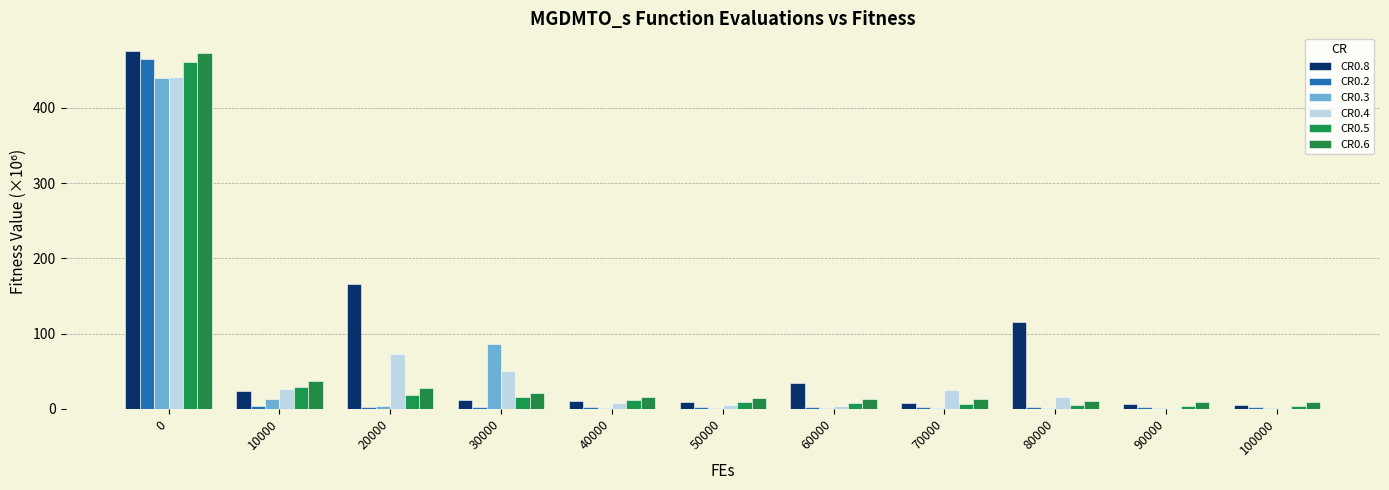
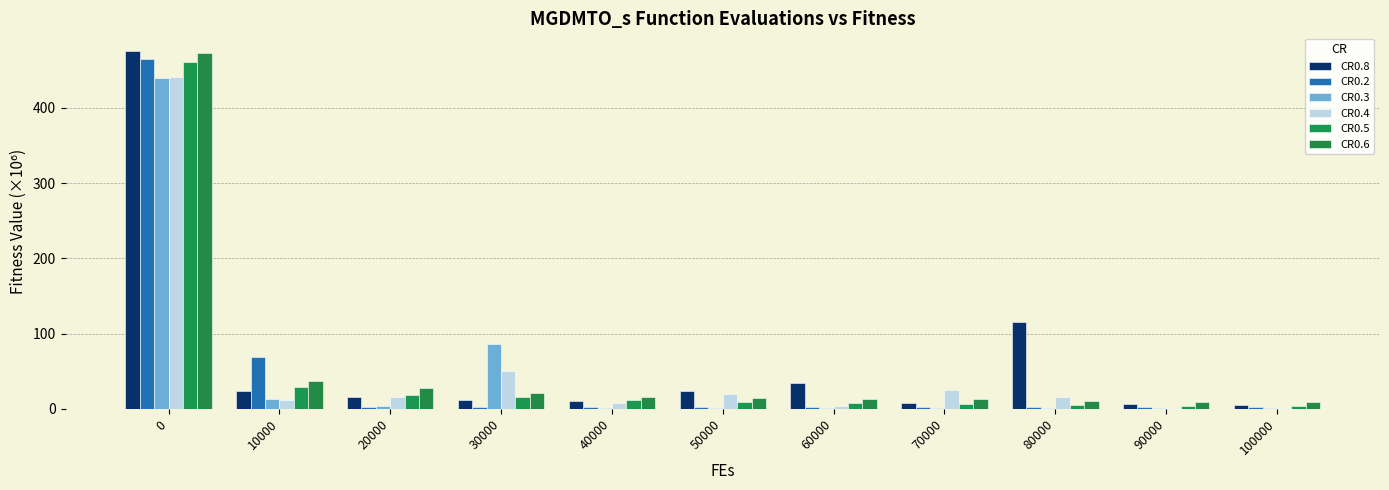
CR0.2, 10000: 0 -> 70
CR0.4, 10000: 30 -> 10
CR0.8, 20000: 170 -> 20
CR0.4, 20000: 70 -> 20
CR0.8, 50000: 10 -> 20
CR0.4, 50000: 10 -> 20
